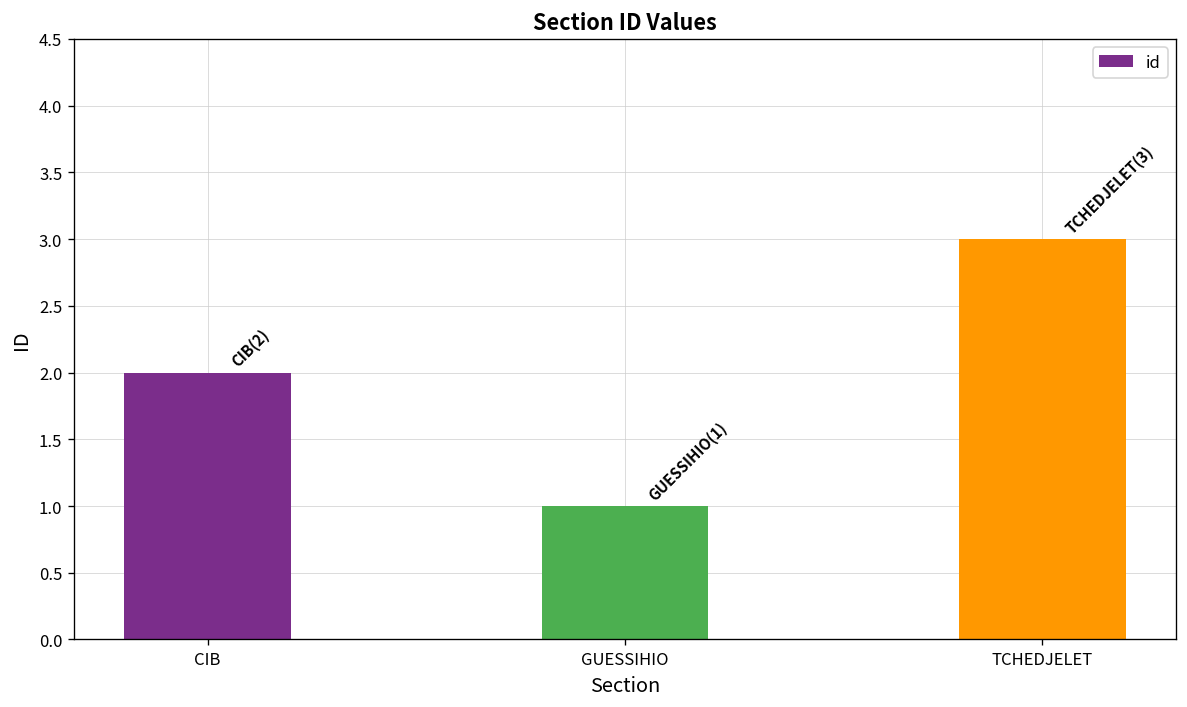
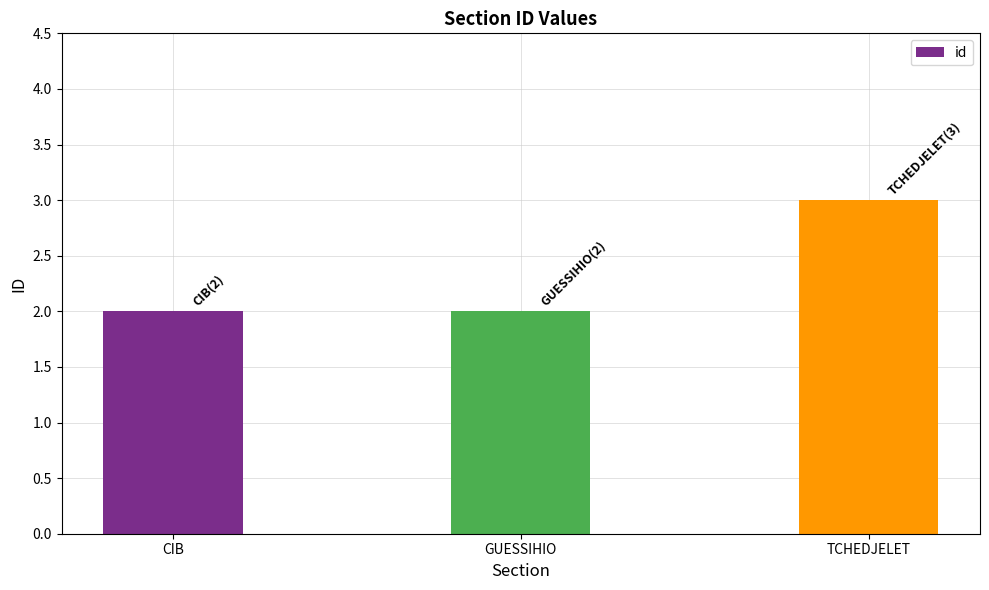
GUESSIHIO: (1) -> (2)
